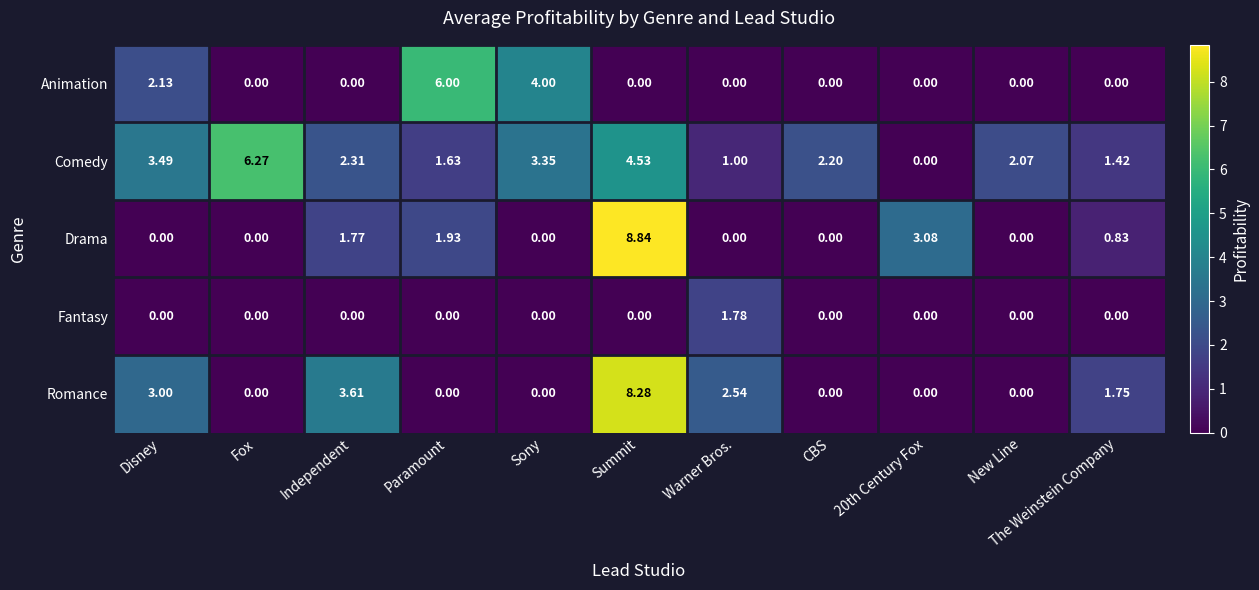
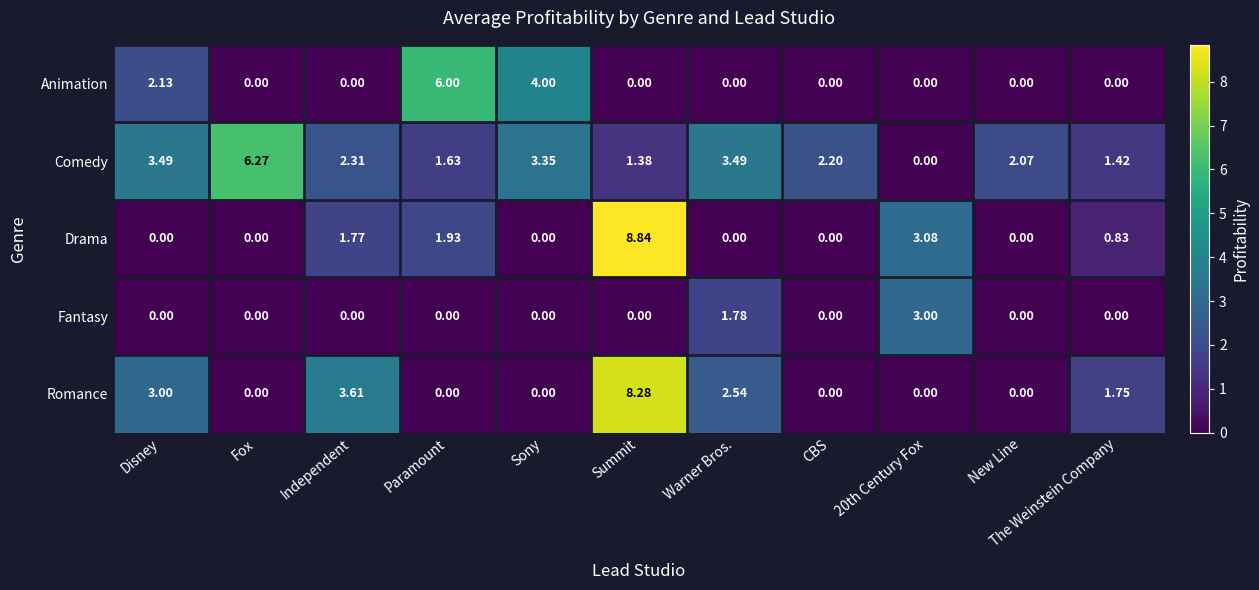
Comedy, Summit: 4.53 -> 1.38
Comedy, Warner Bros.: 1.00 -> 3.49
Fantasy, 20th Century Fox: 0.00 -> 3.00
